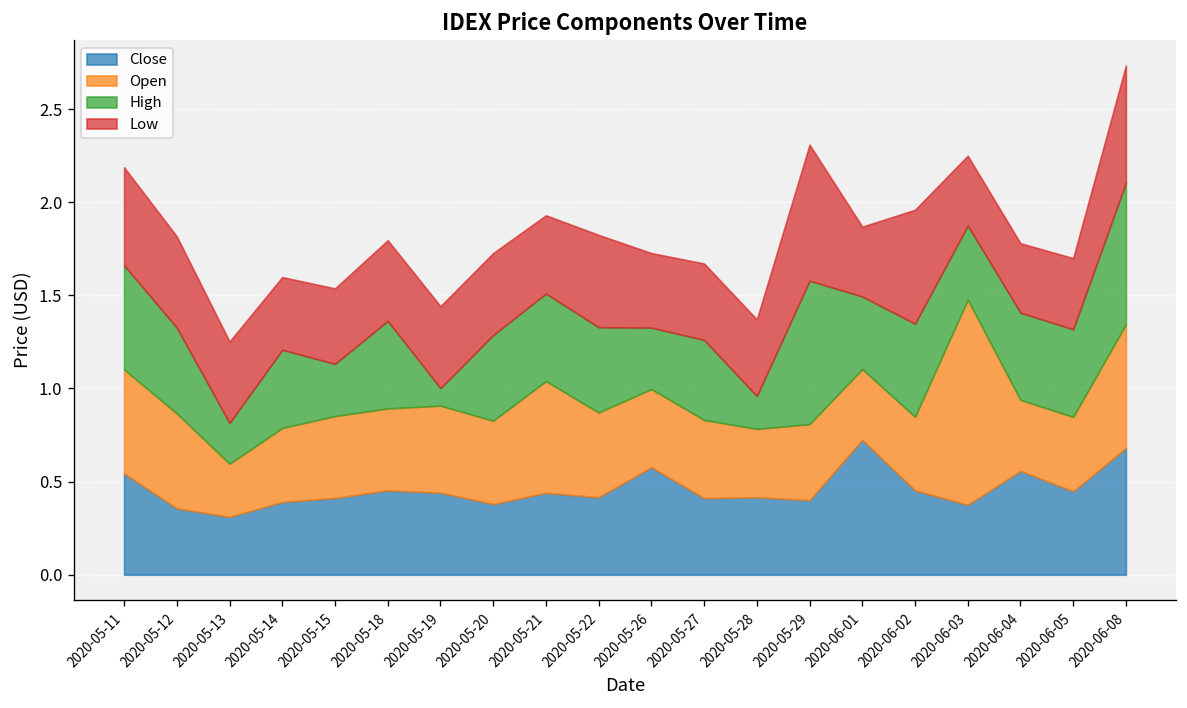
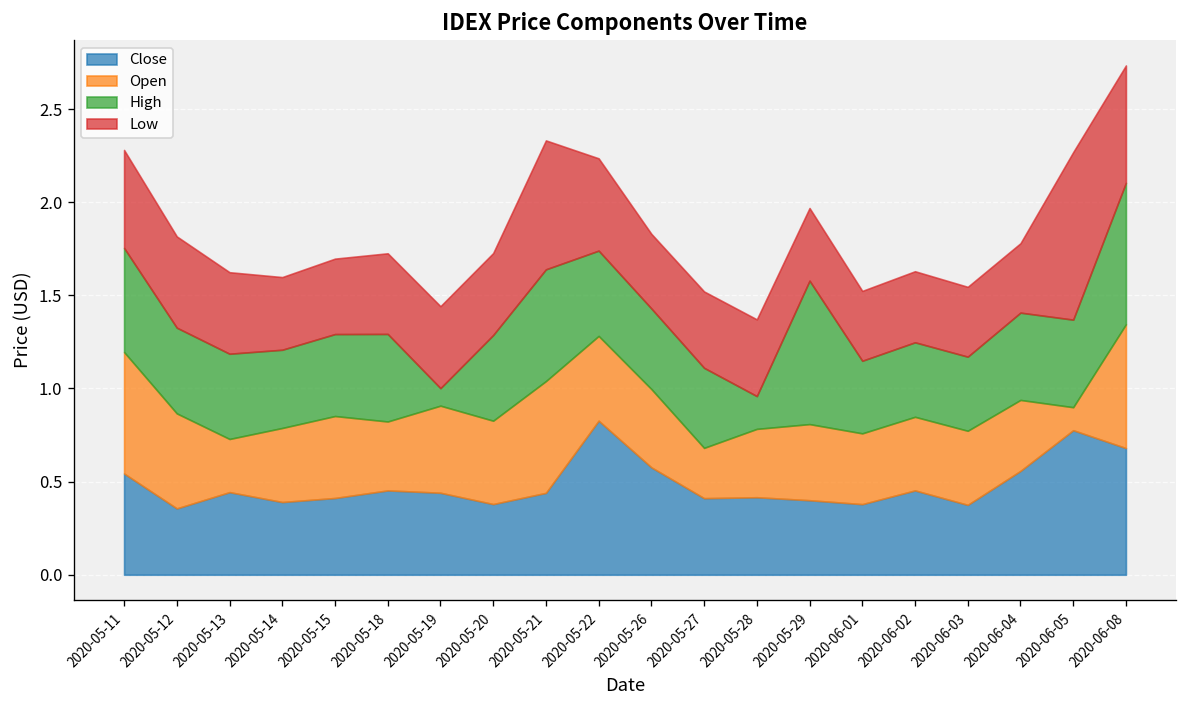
Open, 2020-05-11: 0.56 -> 0.65
Close, 2020-05-13: 0.31 -> 0.44
High, 2020-05-13: 0.22 -> 0.46
High, 2020-05-15: 0.28 -> 0.44
Open, 2020-05-18: 0.44 -> 0.37
High, 2020-05-21: 0.47 -> 0.60
Low, 2020-05-21: 0.42 -> 0.69
Close, 2020-05-22: 0.42 -> 0.83
High, 2020-05-26: 0.33 -> 0.43
Open, 2020-05-27: 0.42 -> 0.27
Low, 2020-05-29: 0.73 -> 0.39
Close, 2020-06-01: 0.72 -> 0.38
High, 2020-06-02: 0.5 -> 0.4
Low, 2020-06-02: 0.61 -> 0.38
Open, 2020-06-03: 1.10 -> 0.40
Close, 2020-06-05: 0.45 -> 0.78
Open, 2020-06-05: 0.40 -> 0.12
Low, 2020-06-05: 0.38 -> 0.90
